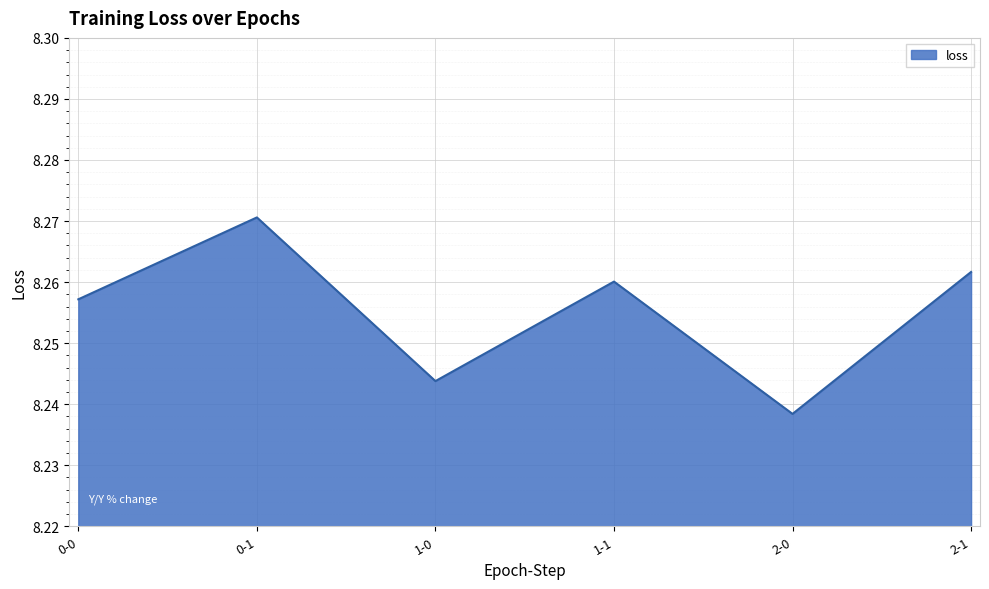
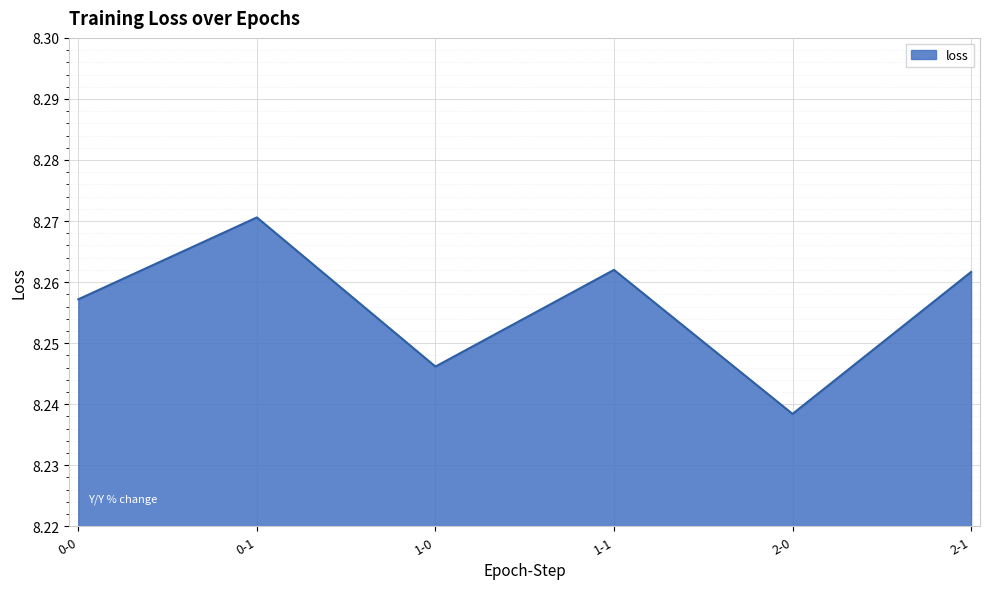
1-0: 8.244 -> 8.246
1-1: 8.260 -> 8.262
